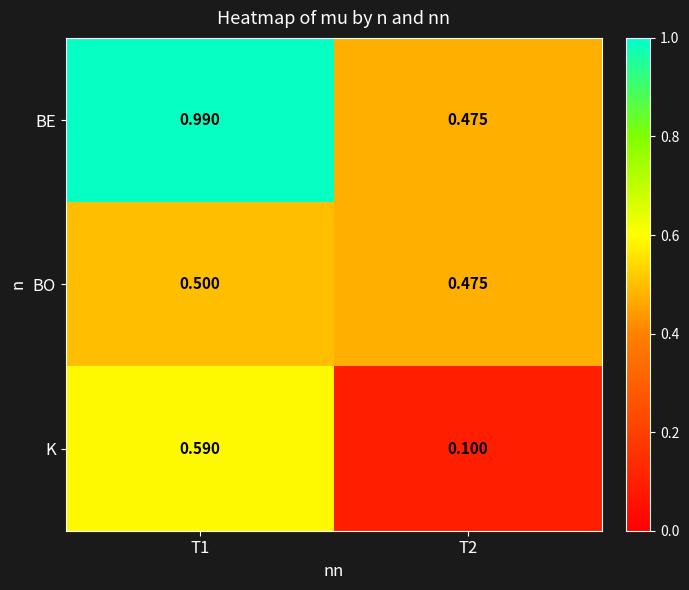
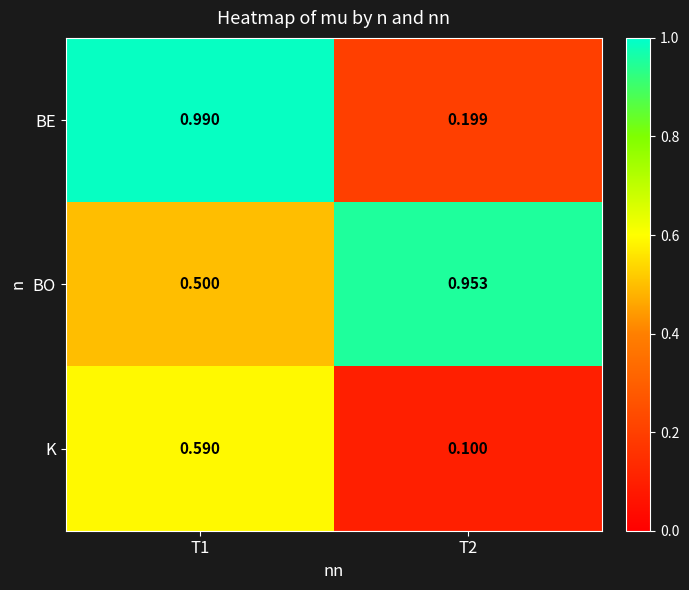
BE, T2: 0.475 -> 0.199
BO, T2: 0.475 -> 0.953
